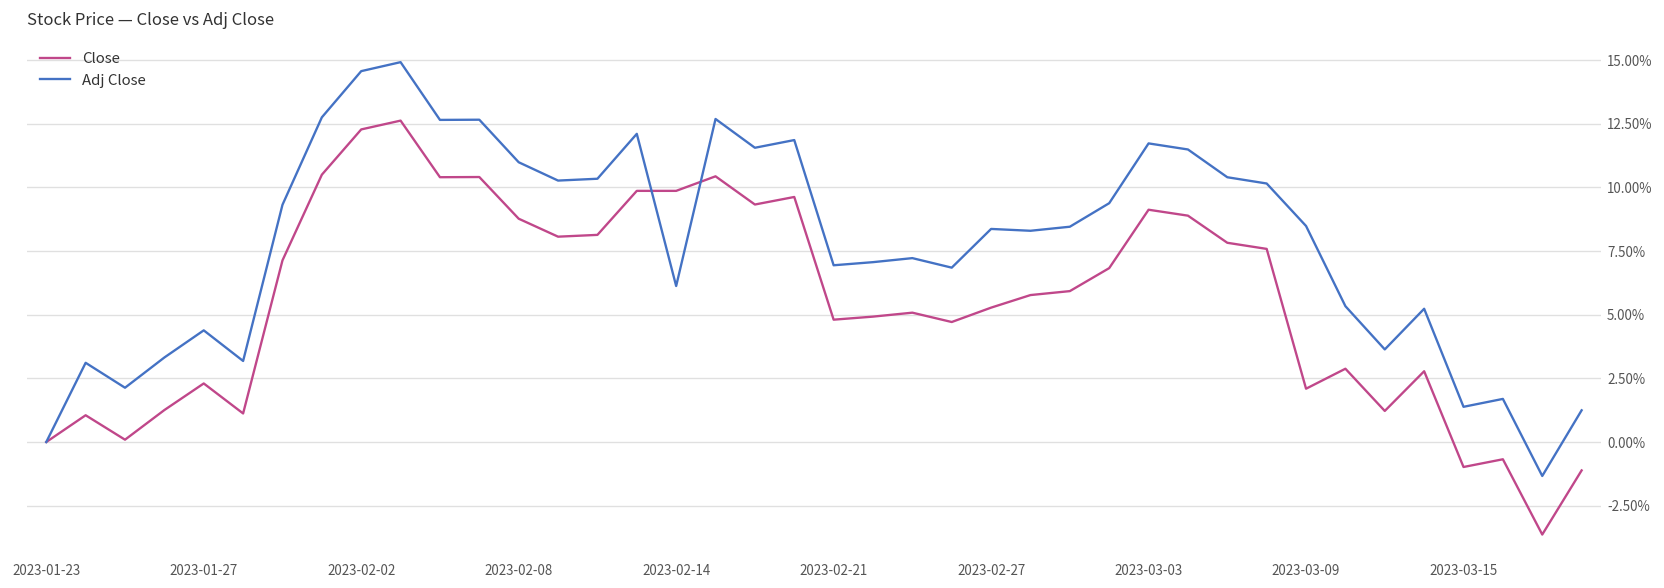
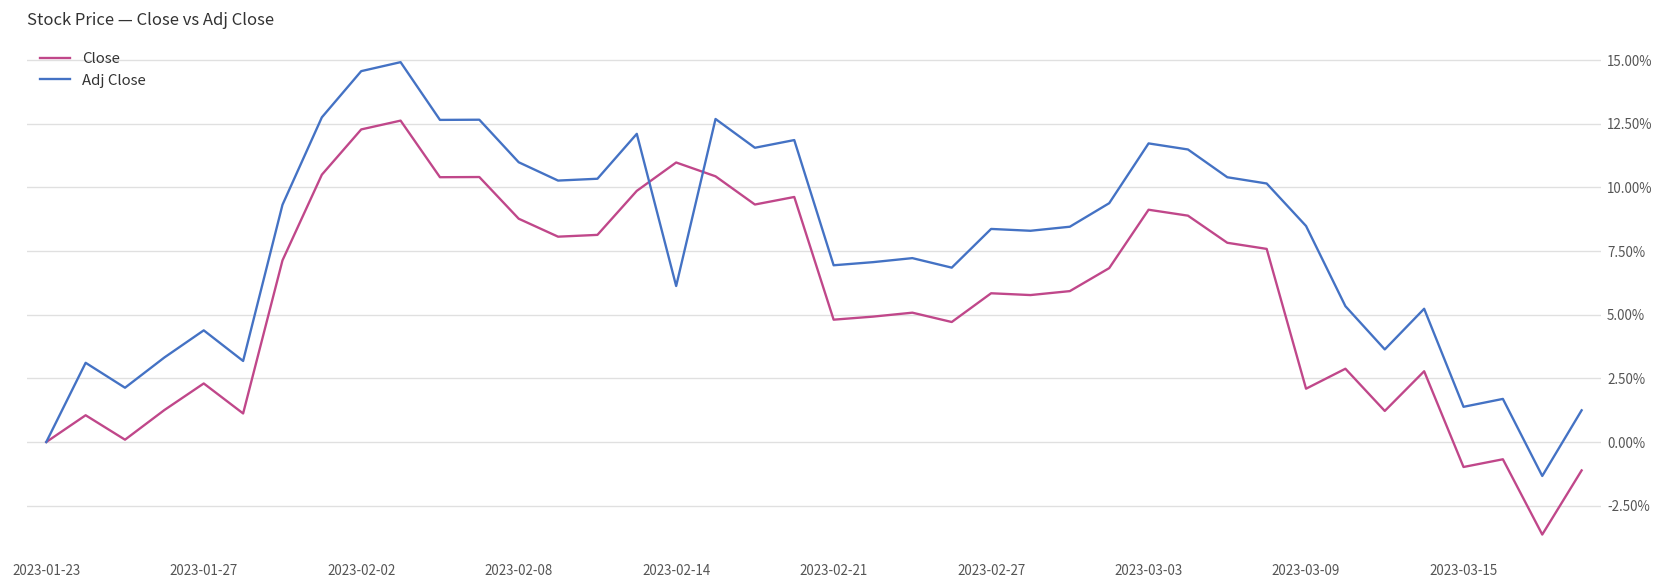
Close, 2023-02-14: 9.9% -> 11.0%
Close, 2023-02-27: 5.3% -> 5.8%
